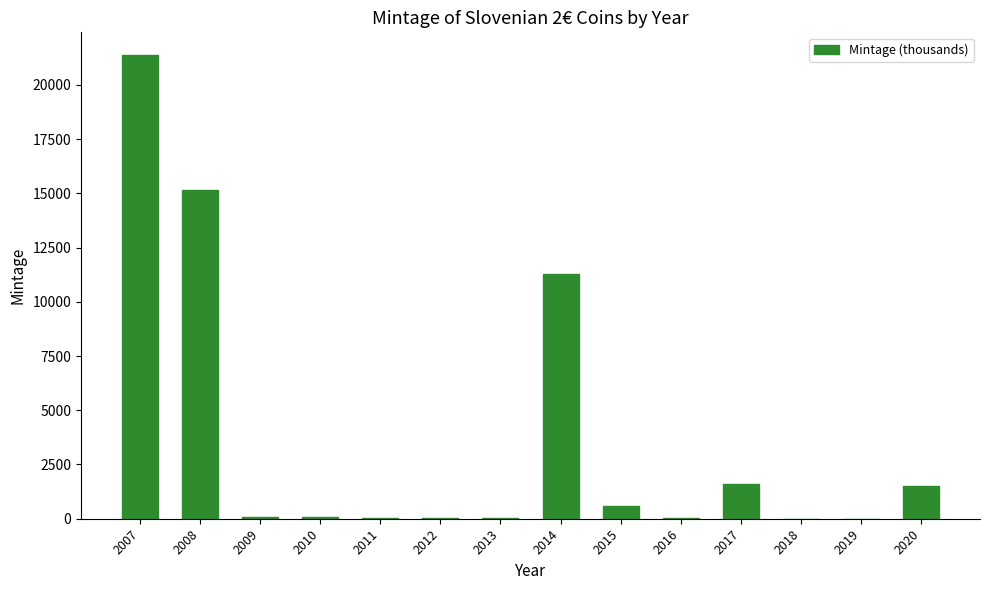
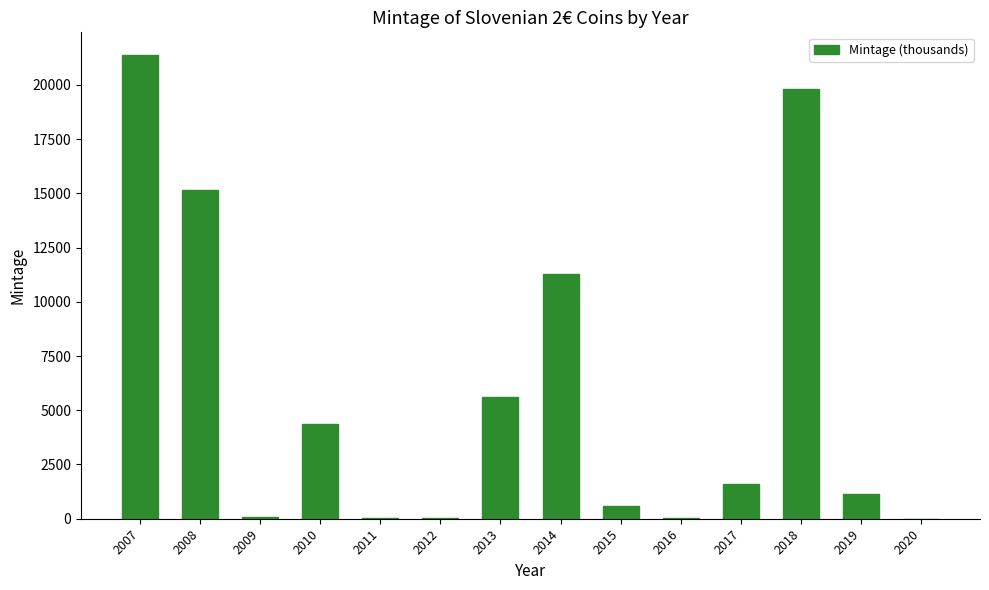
2010: 100 -> 4400
2013: 0 -> 5600
2018: 0 -> 19800
2019: 0 -> 1200
2020: 1500 -> 0
